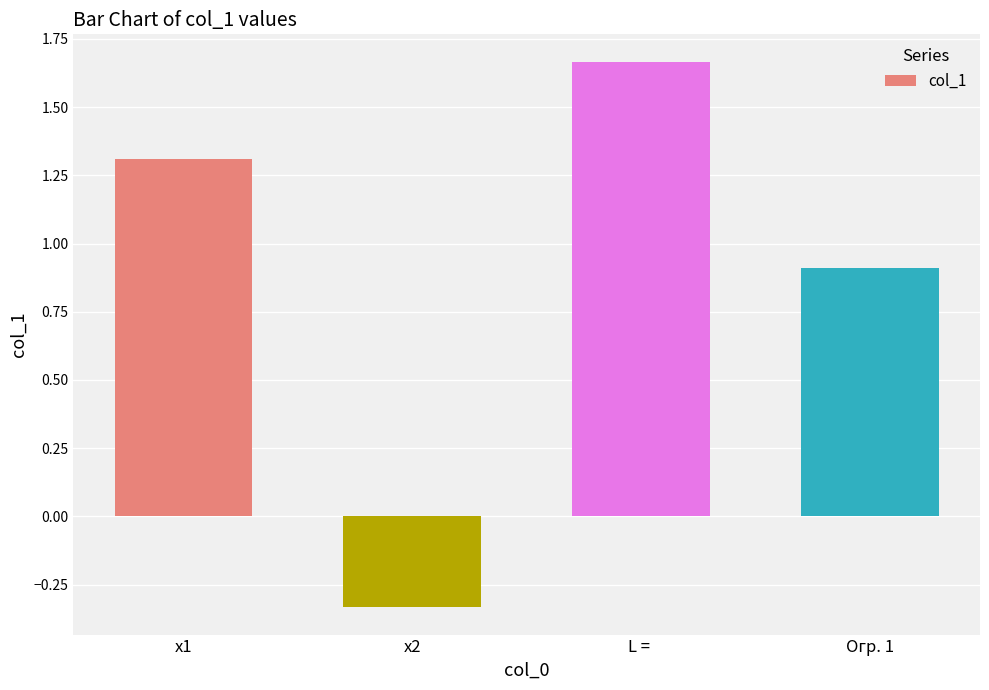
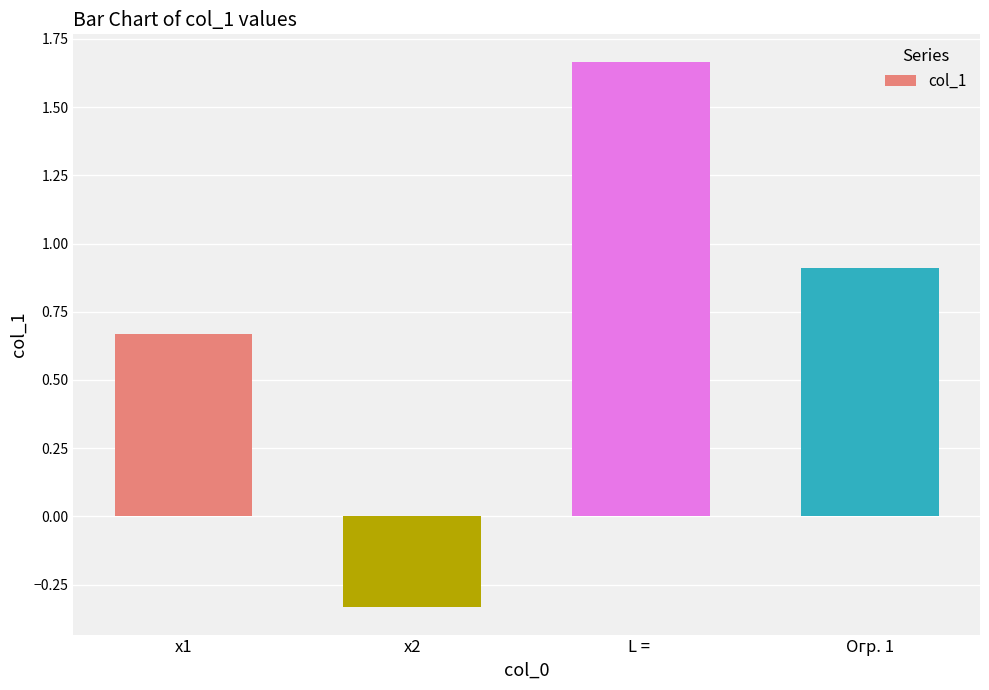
x1: 1.31 -> 0.67
